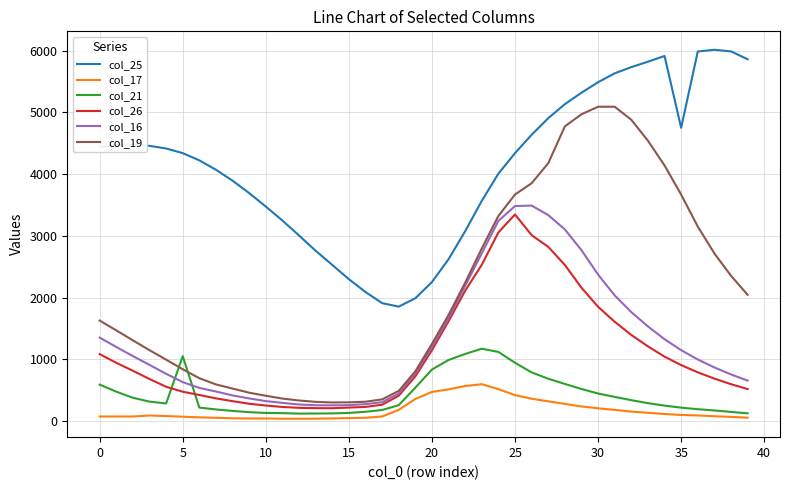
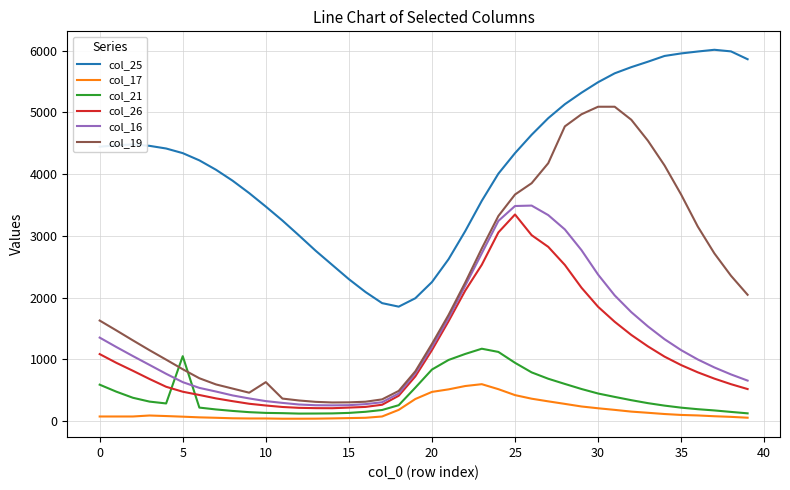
col_19, 10: 400 -> 600
col_25, 35: 4700 -> 6000
